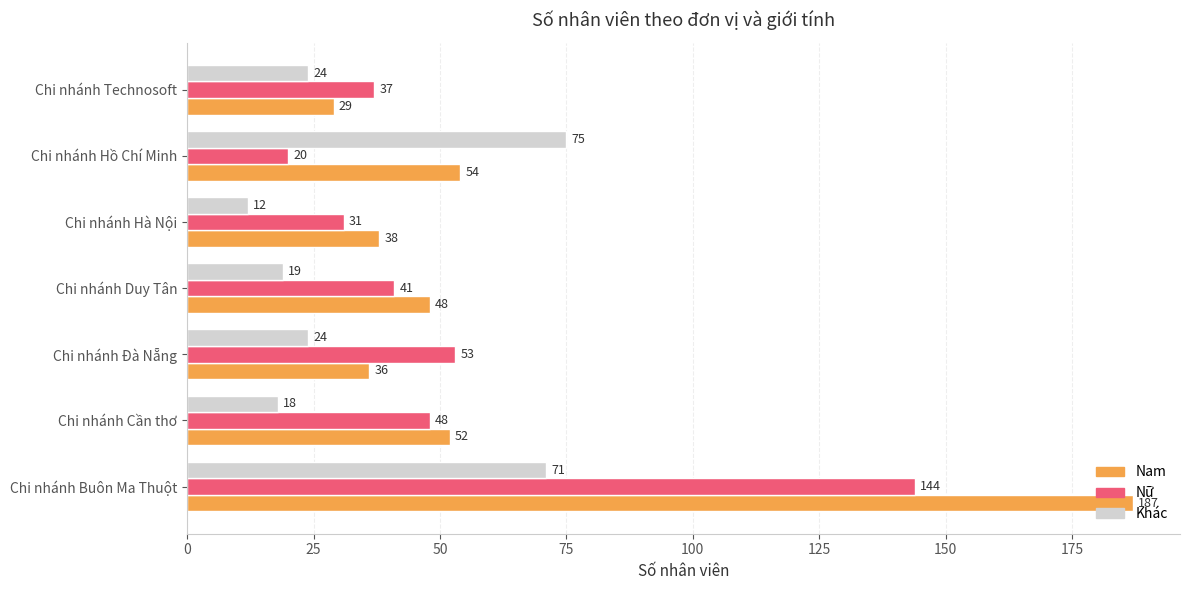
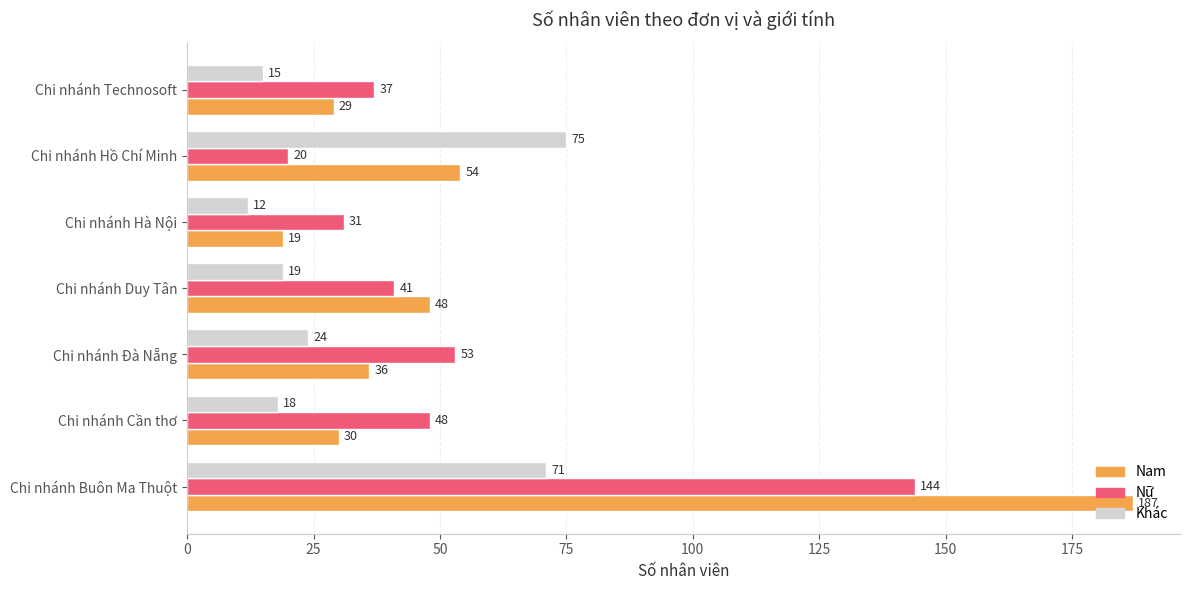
Khác, Chi nhánh Technosoft: 24 -> 15
Nam, Chi nhánh Hà Nội: 38 -> 19
Nam, Chi nhánh Cần thơ: 52 -> 30
